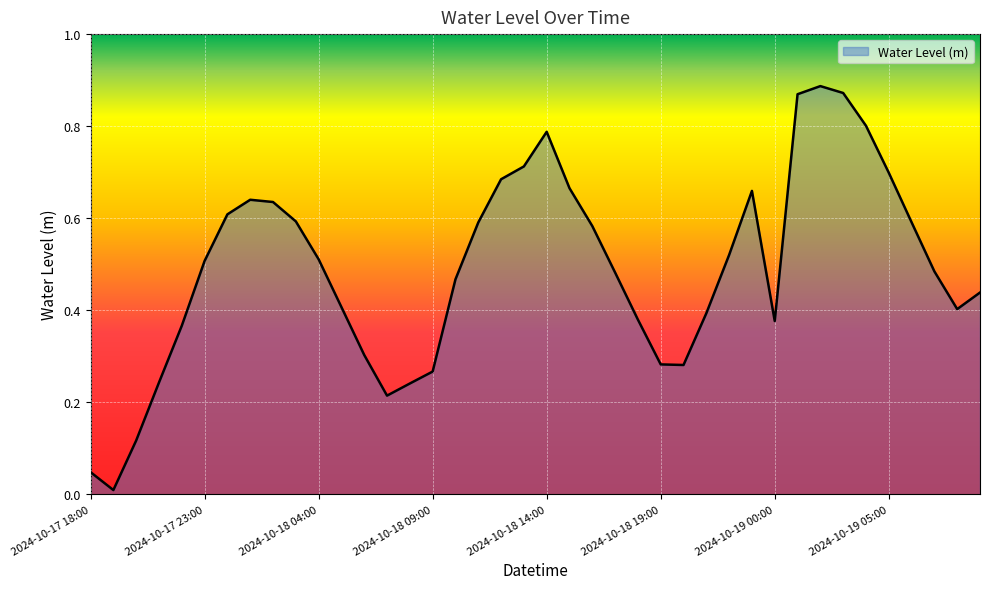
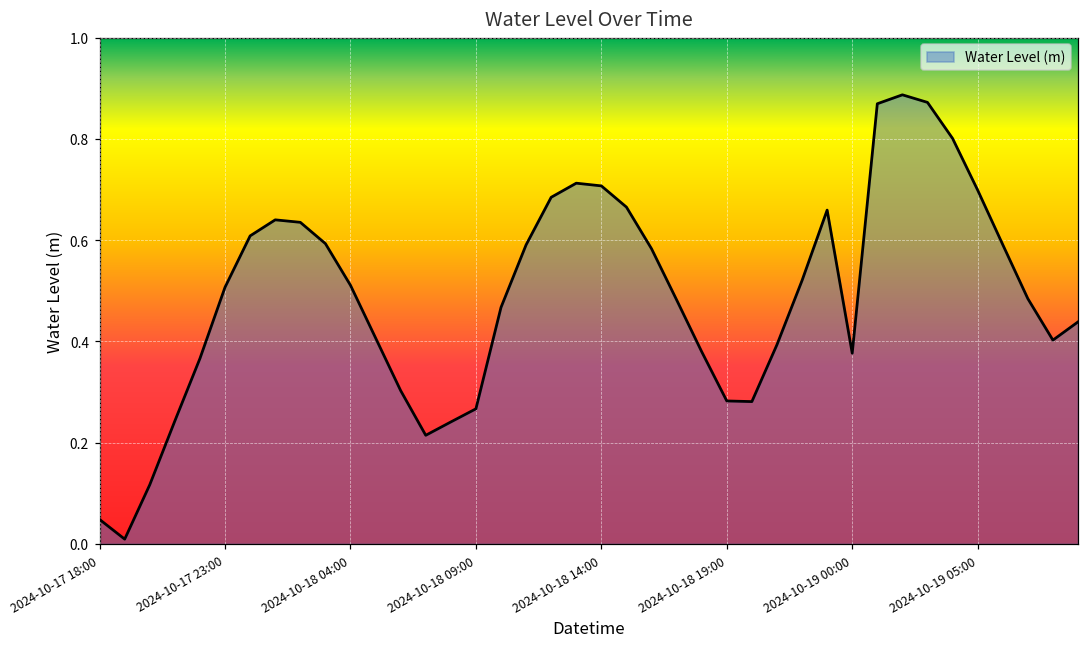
2024-10-18 14:00: 0.79 -> 0.71
